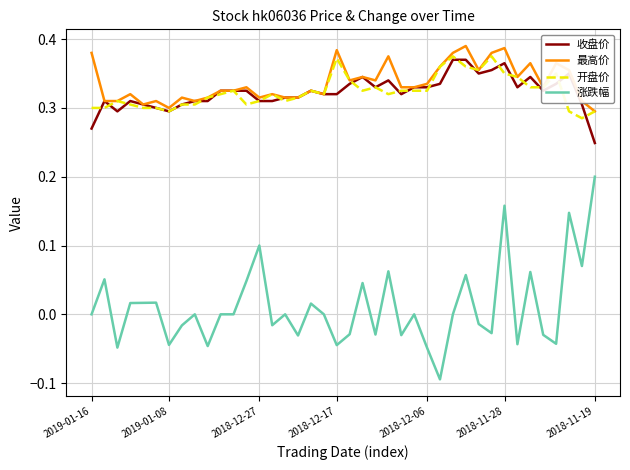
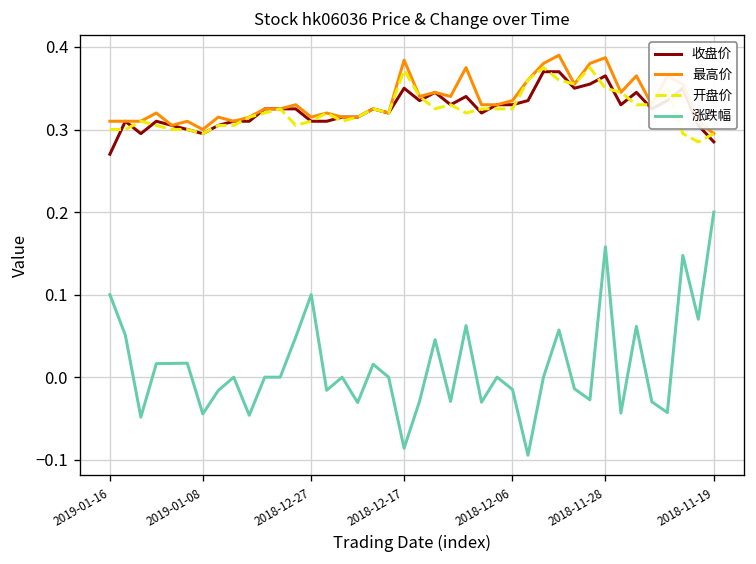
最高价, 2019-01-16: 0.38 -> 0.31
涨跌幅, 2019-01-16: 0.0 -> 0.1
收盘价, 2018-12-17: 0.32 -> 0.35
涨跌幅, 2018-12-17: -0.04 -> -0.09
涨跌幅, 2018-12-06: -0.05 -> -0.01
收盘价, 2018-11-19: 0.25 -> 0.29
